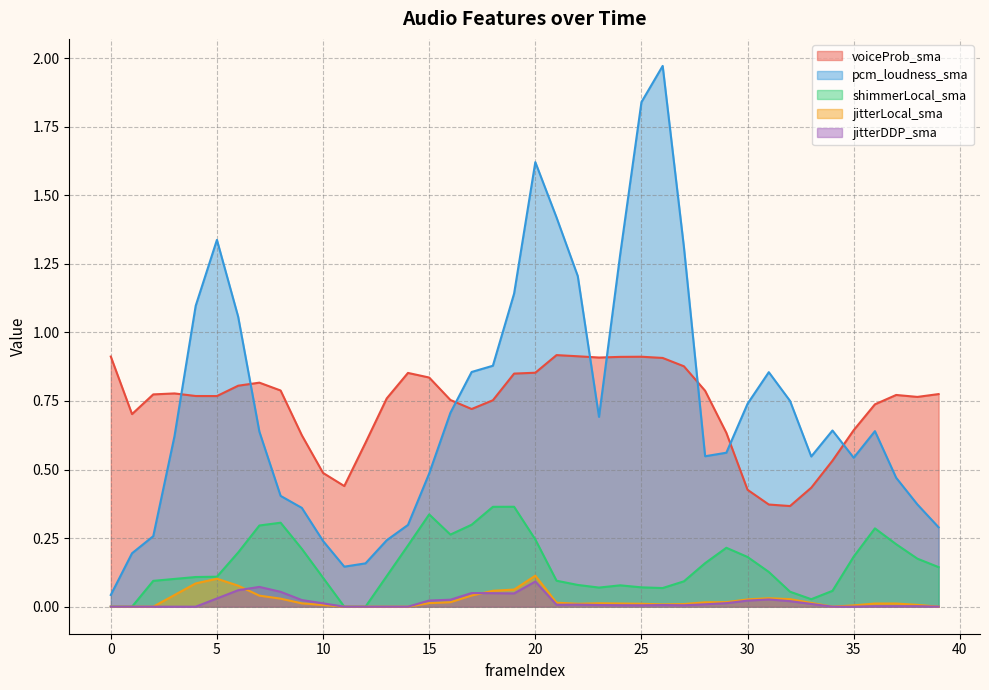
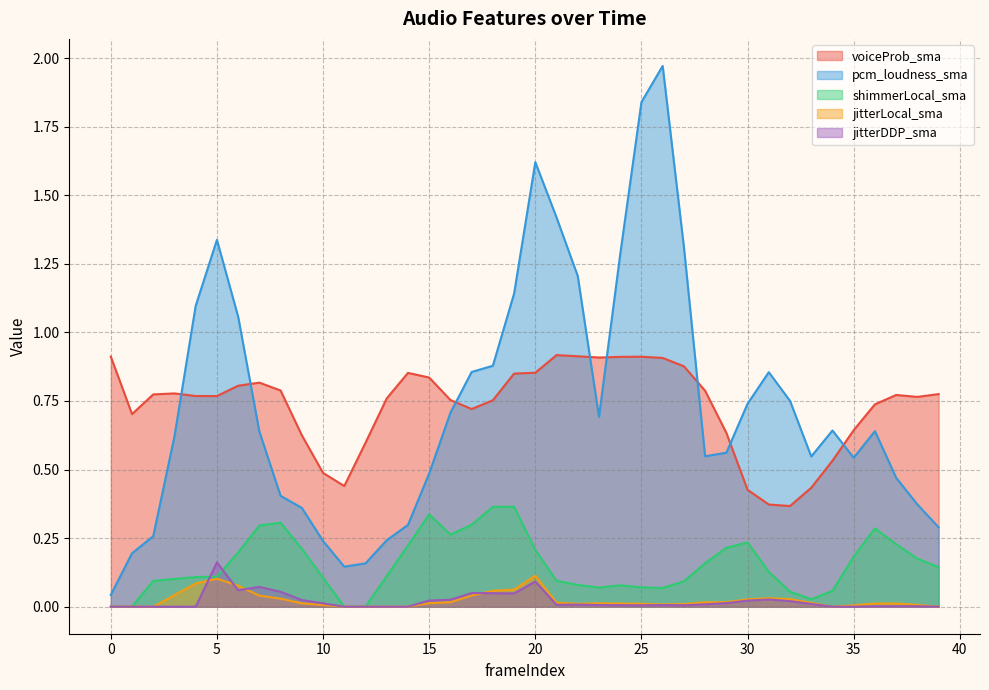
jitterDDP_sma, 5: 0.03 -> 0.16
shimmerLocal_sma, 20: 0.25 -> 0.21
shimmerLocal_sma, 30: 0.18 -> 0.23
